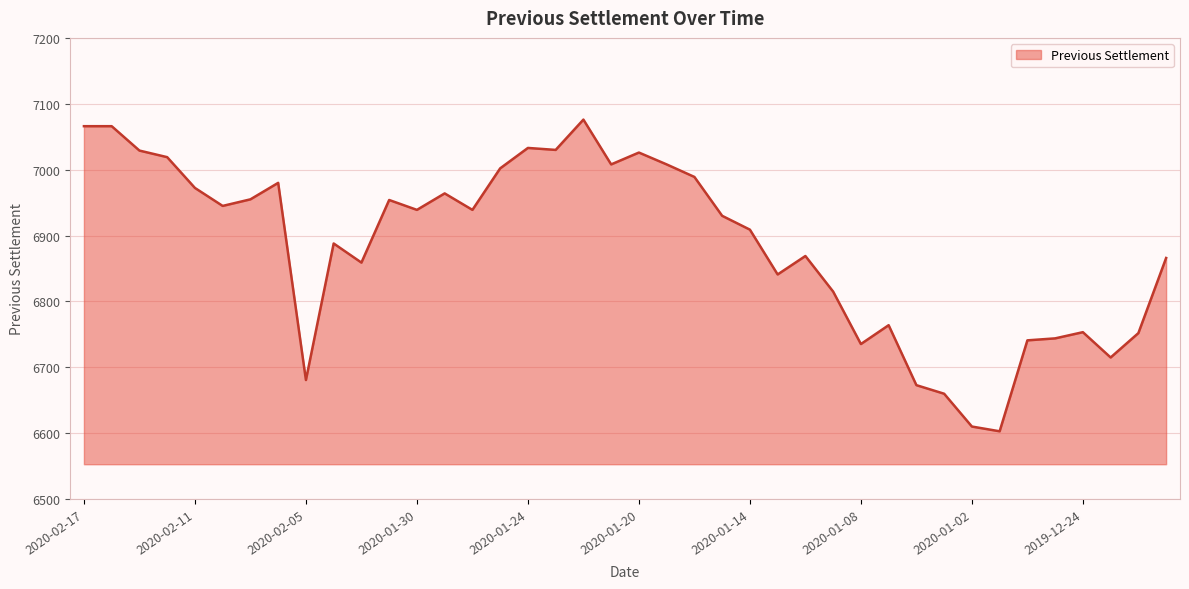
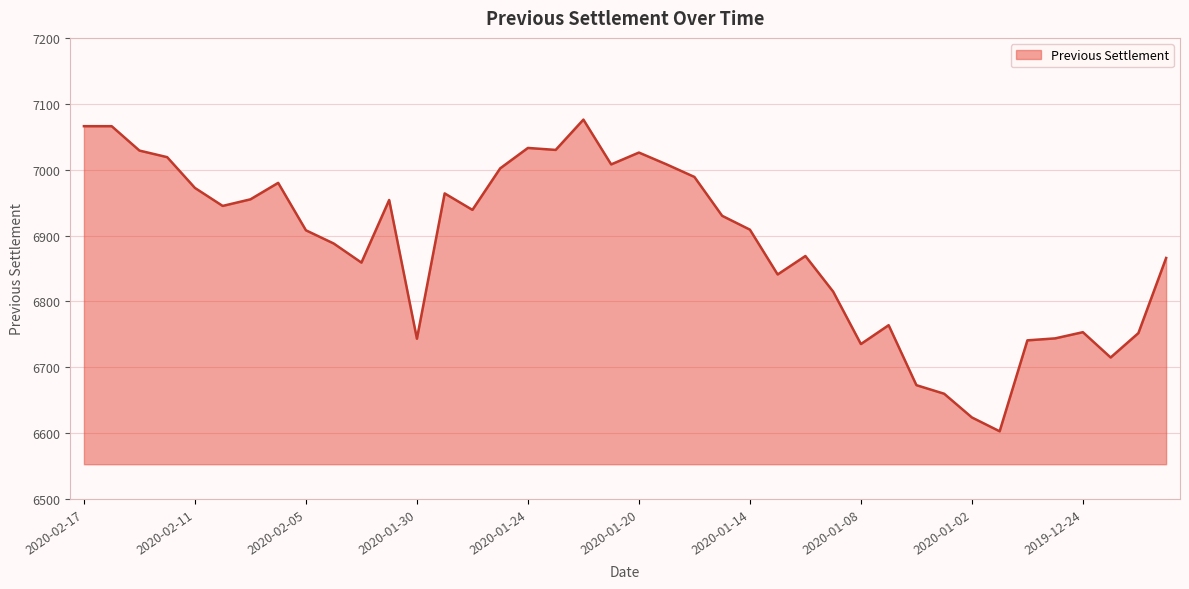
2020-02-05: 6680 -> 6910
2020-01-30: 6940 -> 6740
2020-01-02: 6610 -> 6620
